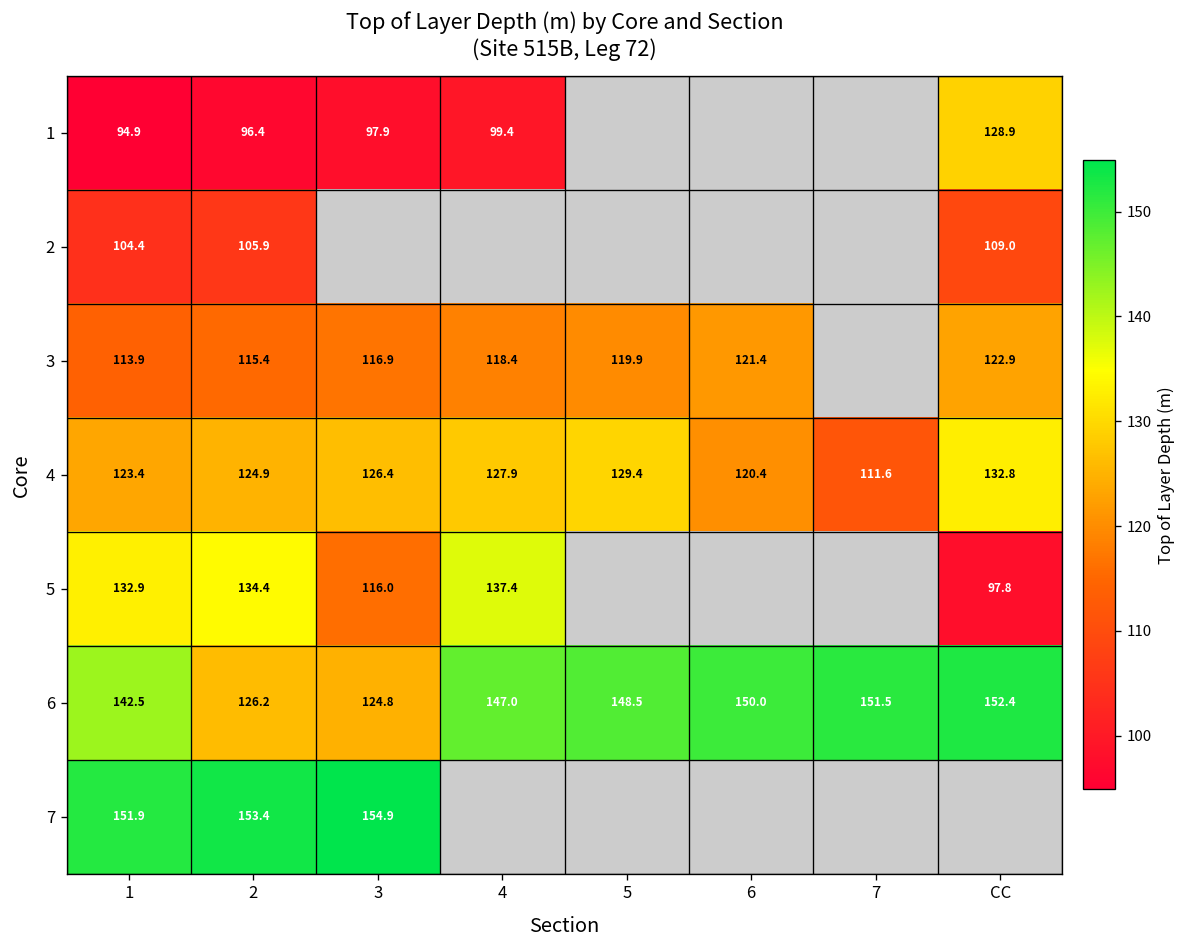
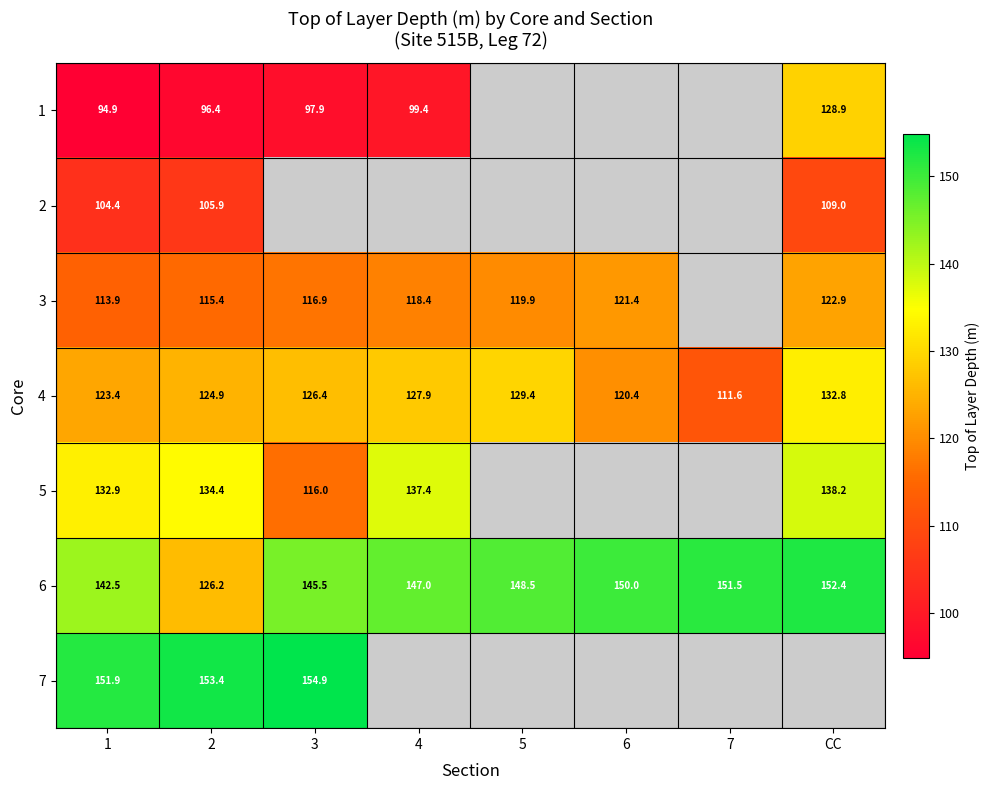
5, CC: 97.8 -> 138.2
6, 3: 124.8 -> 145.5
